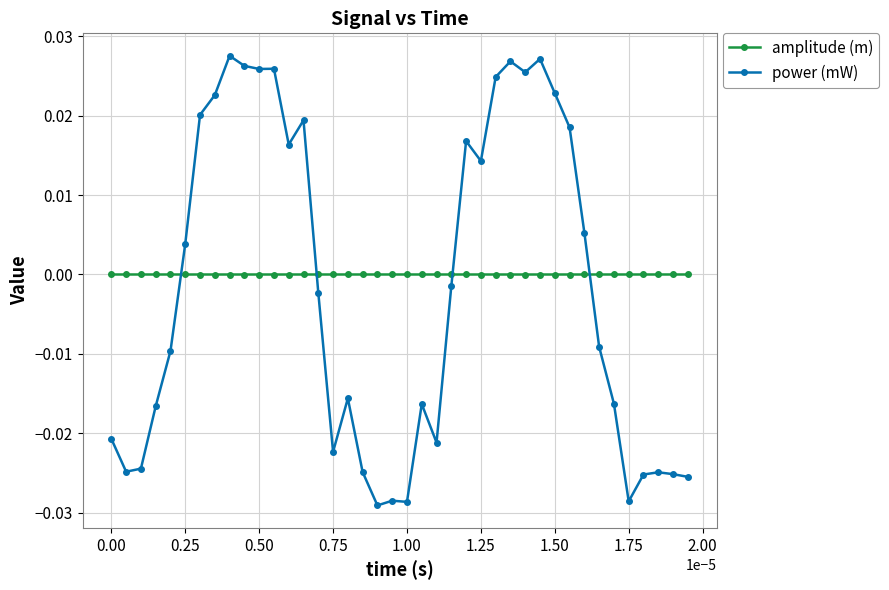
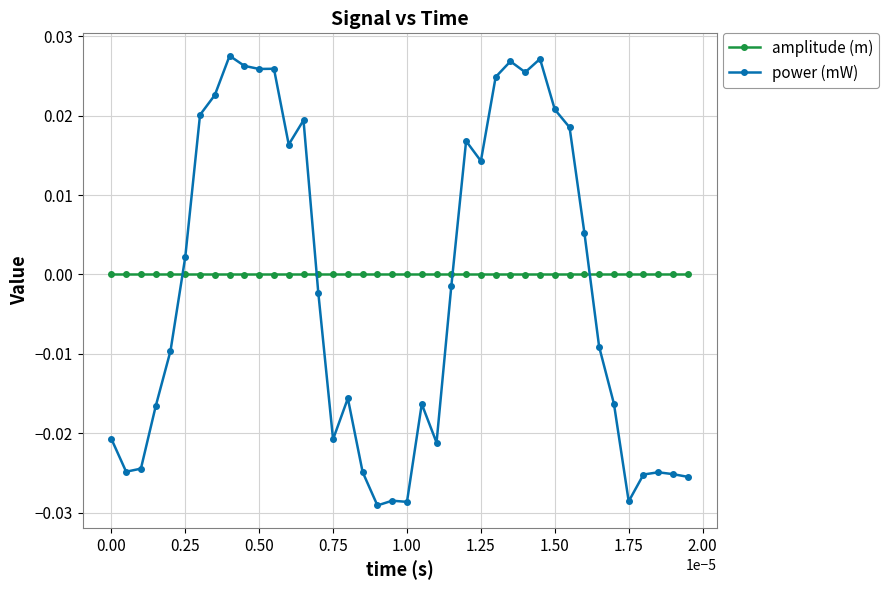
power (mW), 0.25: 0.004 -> 0.002
power (mW), 0.75: -0.022 -> -0.021
power (mW), 1.50: 0.023 -> 0.021
